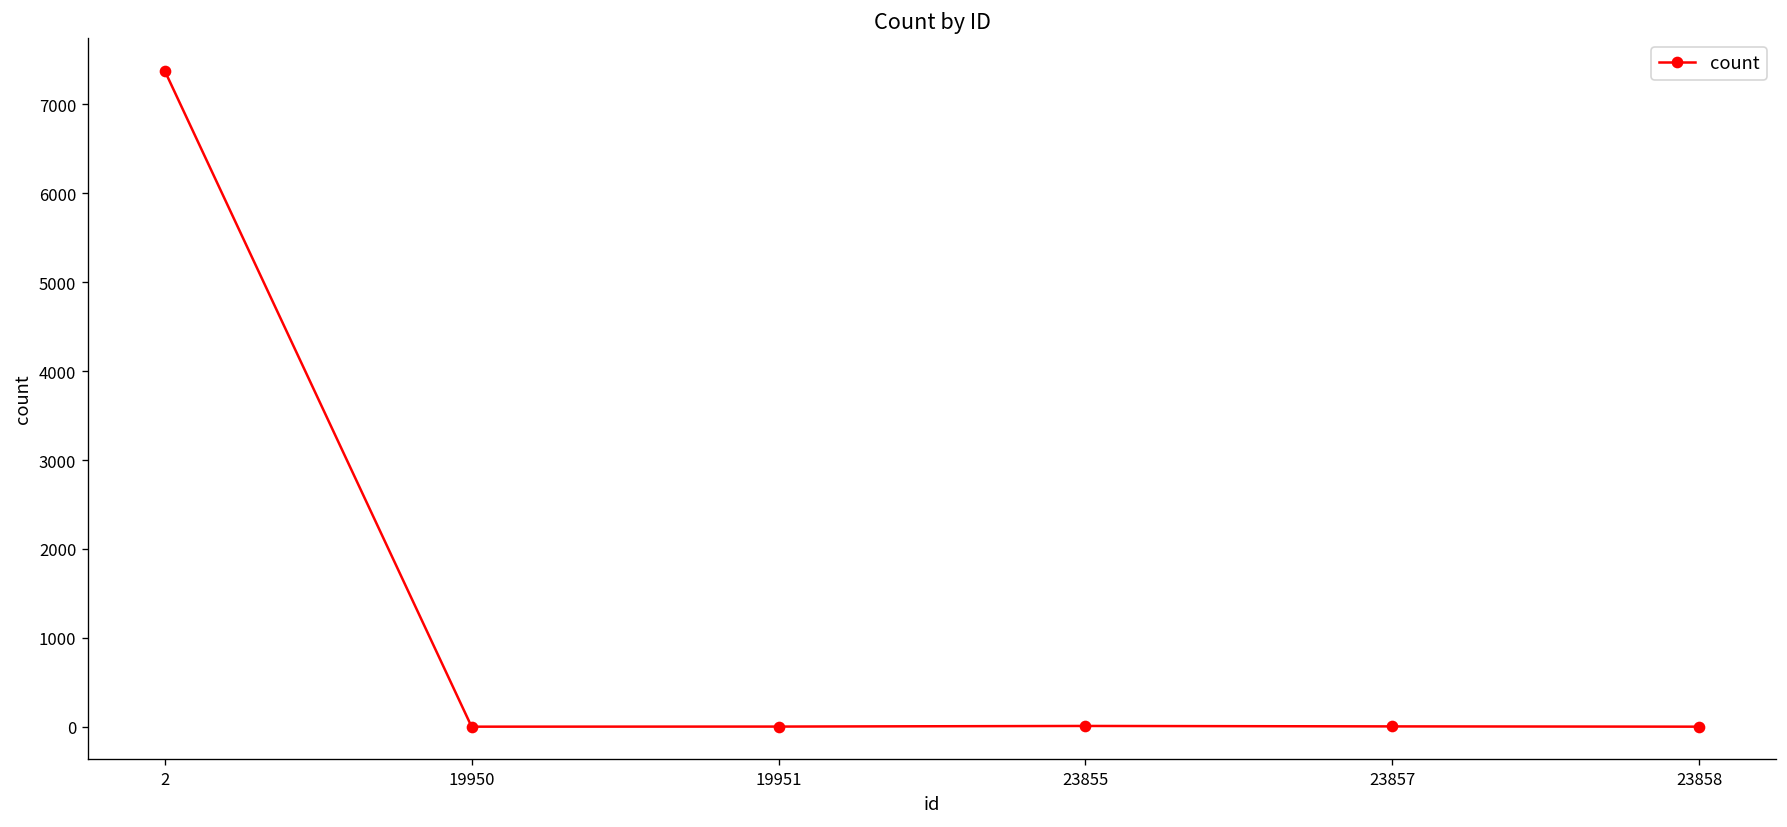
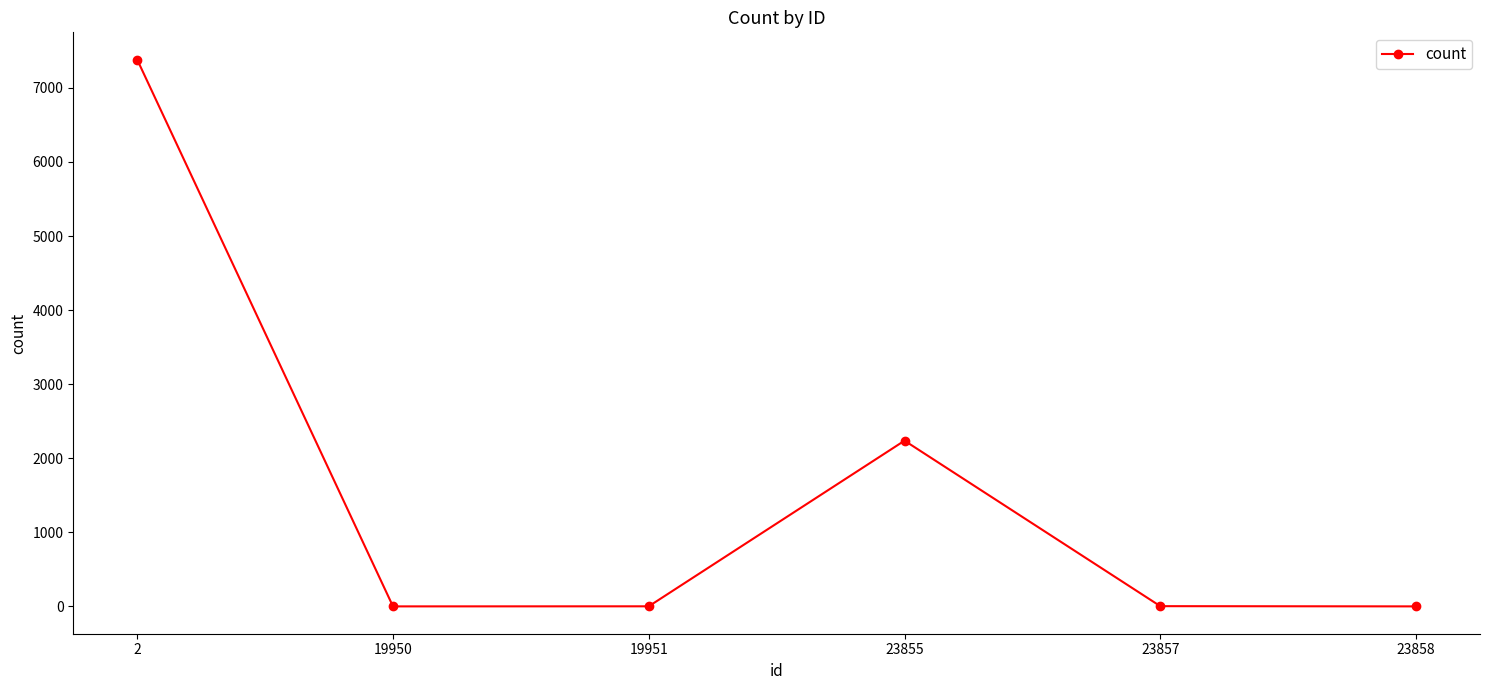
23855: 0 -> 2200
